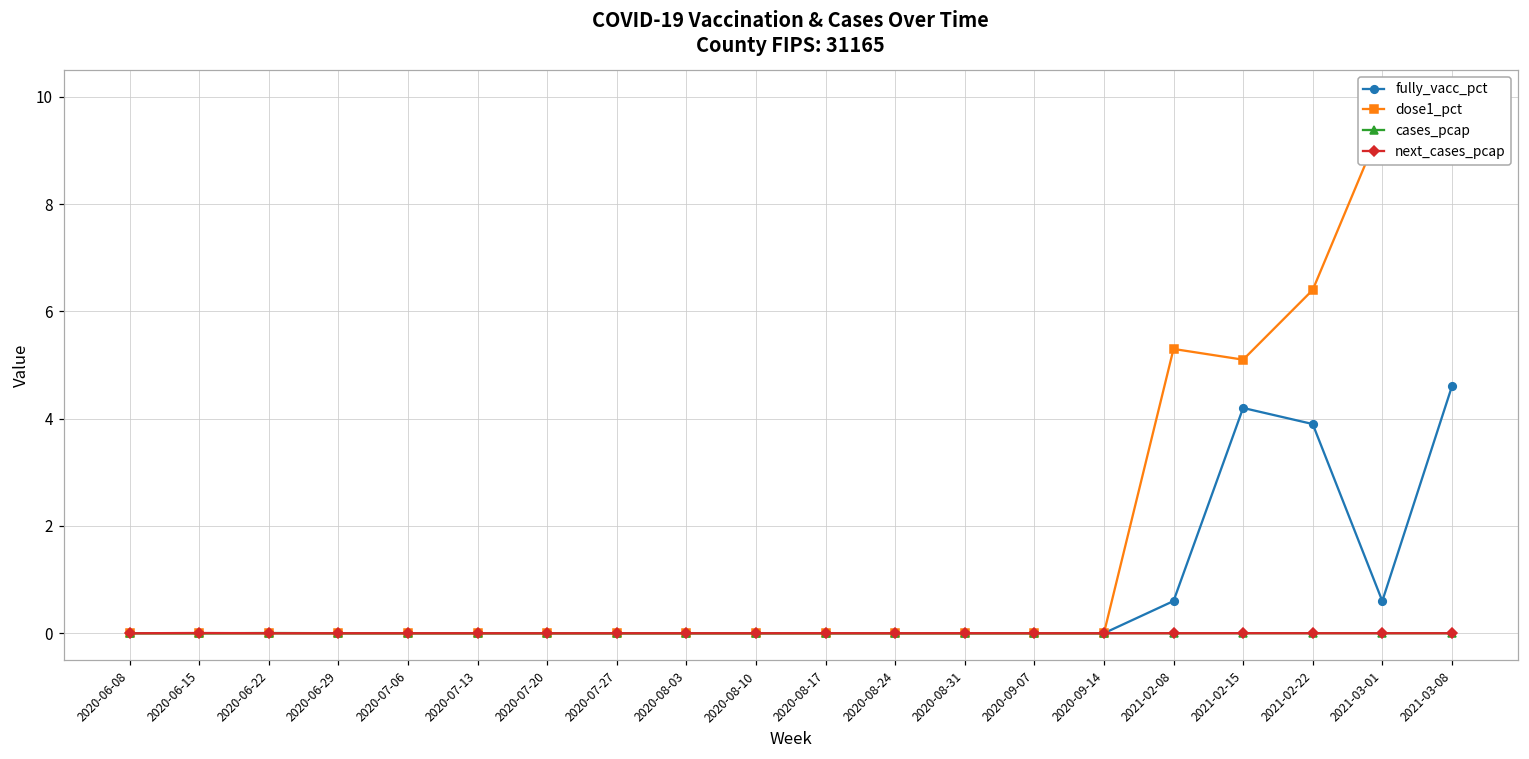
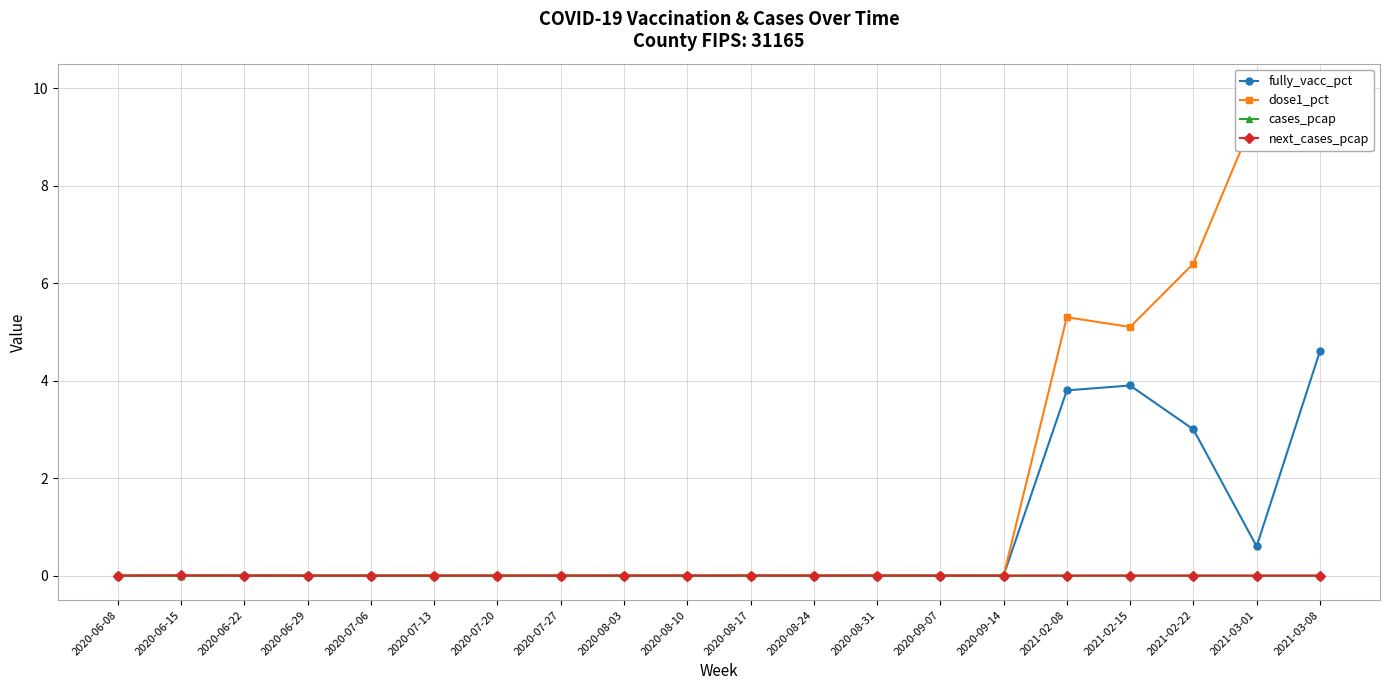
fully_vacc_pct, 2021-02-08: 0.6 -> 3.8
fully_vacc_pct, 2021-02-15: 4.2 -> 3.9
fully_vacc_pct, 2021-02-22: 3.9 -> 3.0
